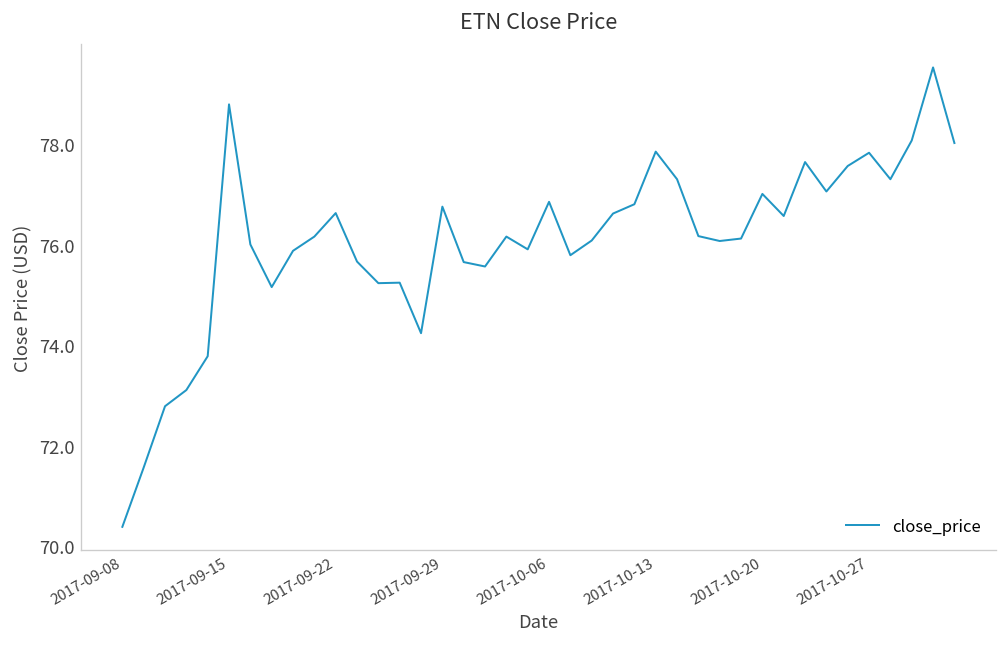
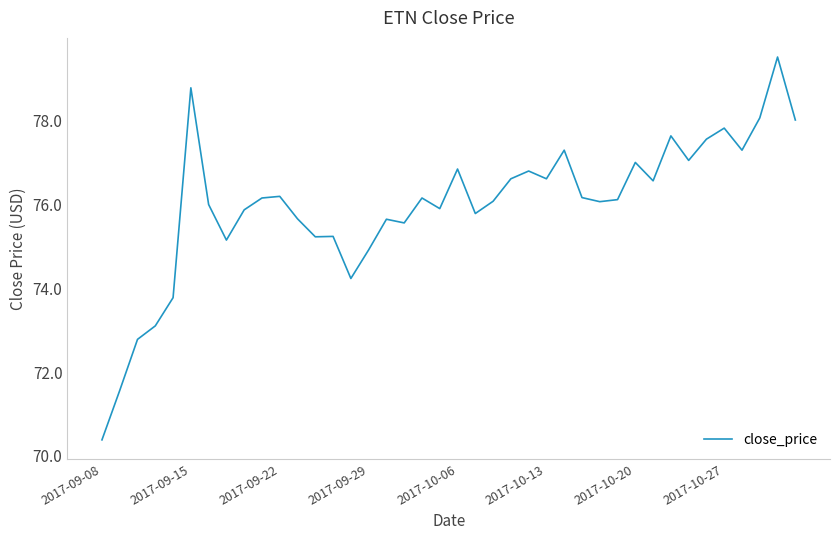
2017-09-22: 76.6 -> 76.2
2017-09-29: 76.8 -> 74.9
2017-10-13: 77.8 -> 76.6
